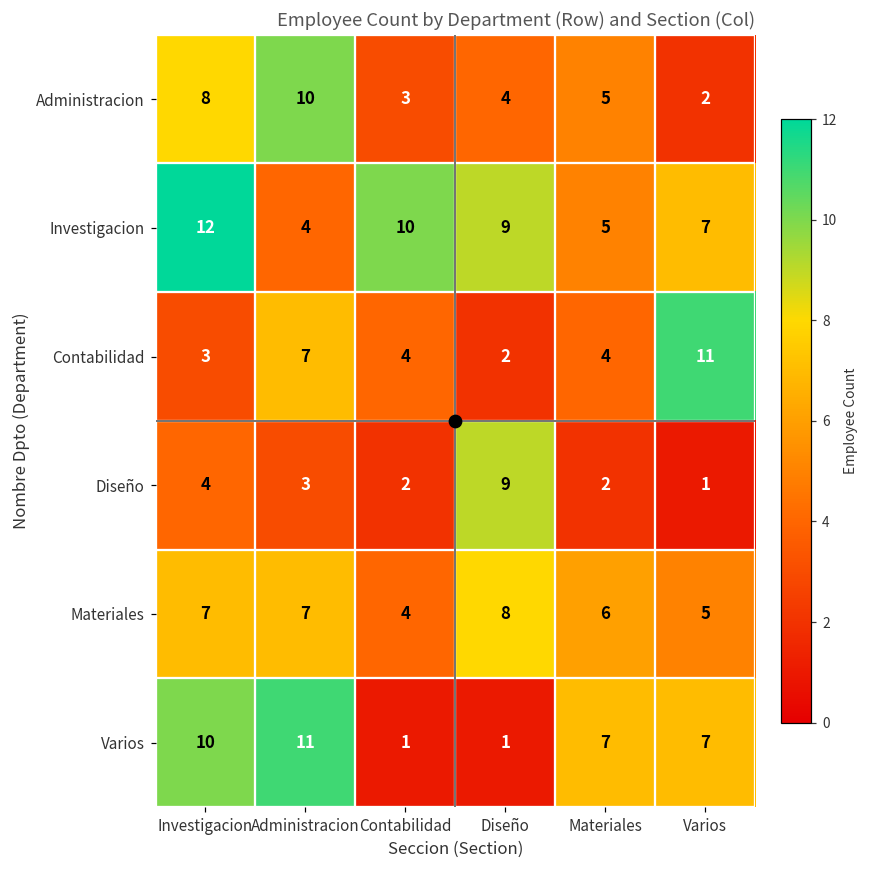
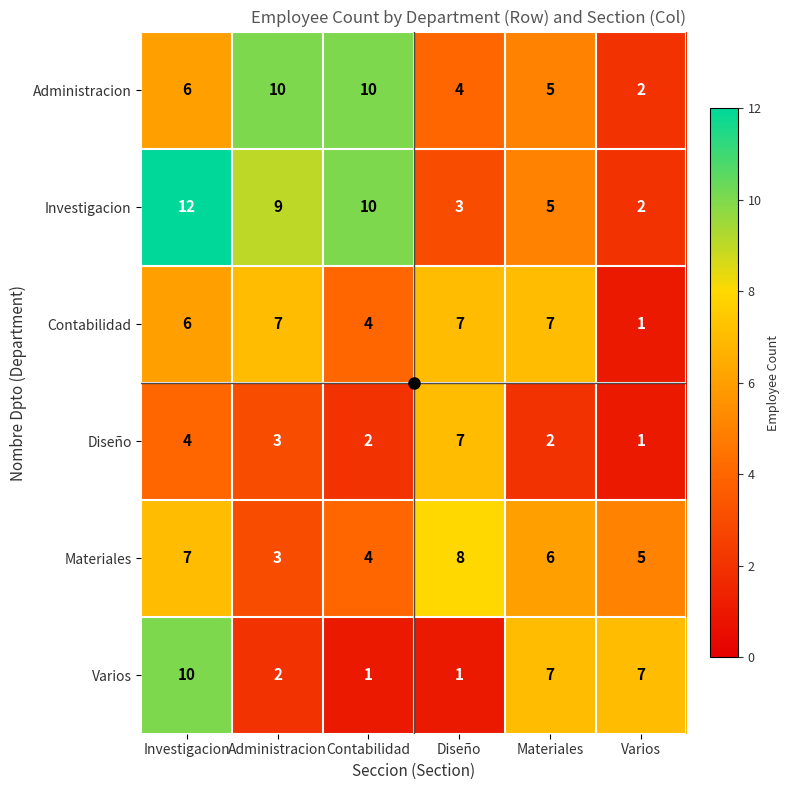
Administracion, Investigacion: 8 -> 6
Administracion, Contabilidad: 3 -> 10
Investigacion, Administracion: 4 -> 9
Investigacion, Diseño: 9 -> 3
Investigacion, Varios: 7 -> 2
Contabilidad, Investigacion: 3 -> 6
Contabilidad, Diseño: 2 -> 7
Contabilidad, Materiales: 4 -> 7
Contabilidad, Varios: 11 -> 1
Diseño, Diseño: 9 -> 7
Materiales, Administracion: 7 -> 3
Varios, Administracion: 11 -> 2
